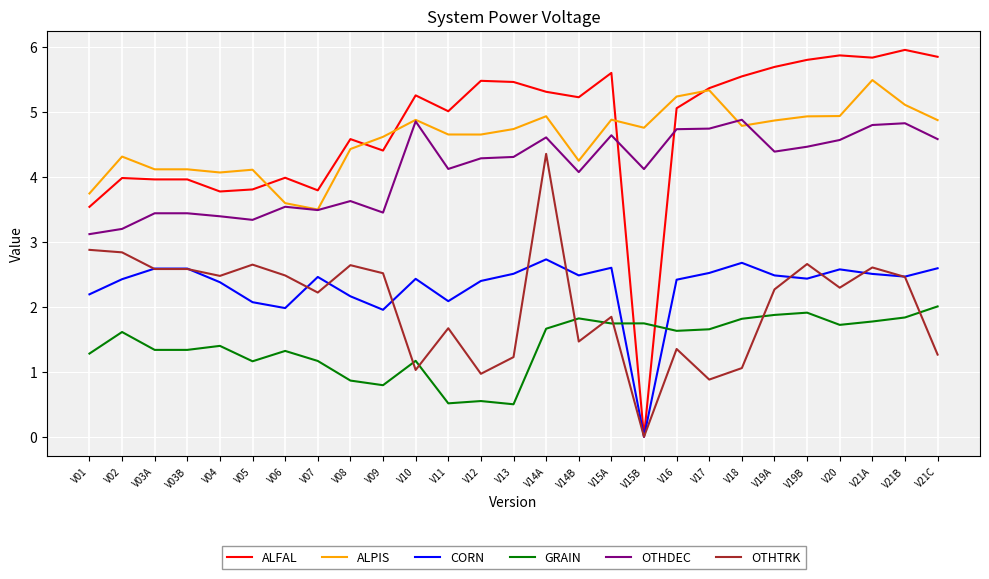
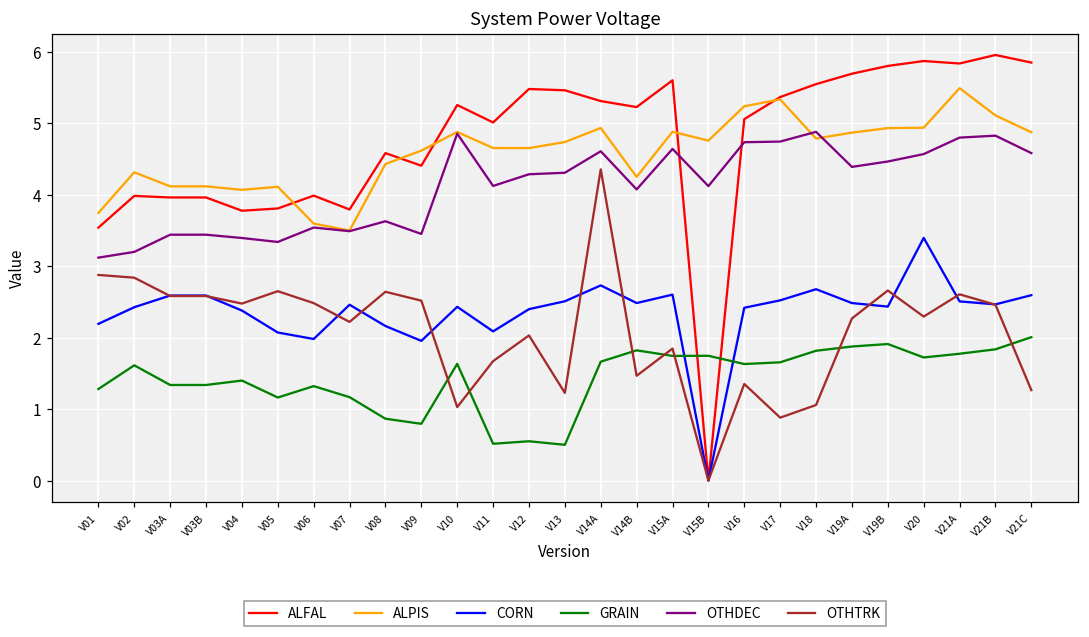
GRAIN, V10: 1.2 -> 1.6
OTHTRK, V12: 1.0 -> 2.0
CORN, V20: 2.6 -> 3.4
